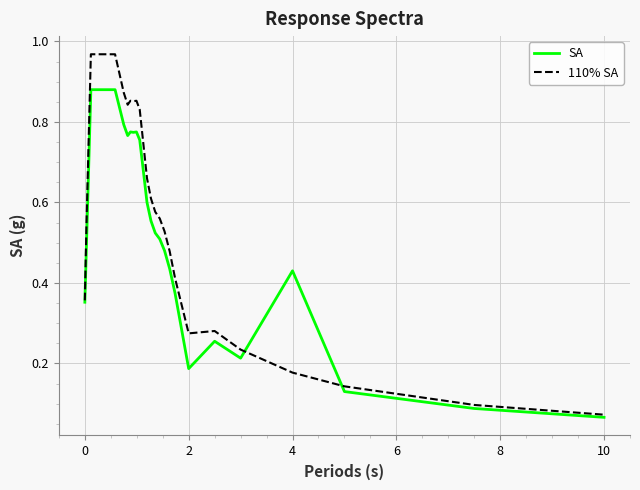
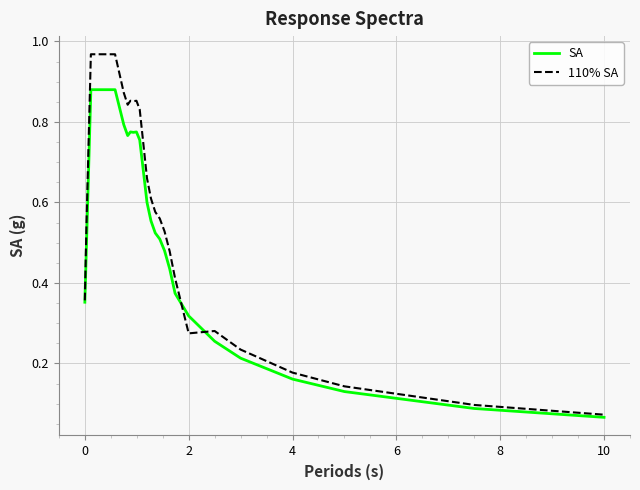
SA, 2: 0.19 -> 0.32
SA, 4: 0.43 -> 0.16
